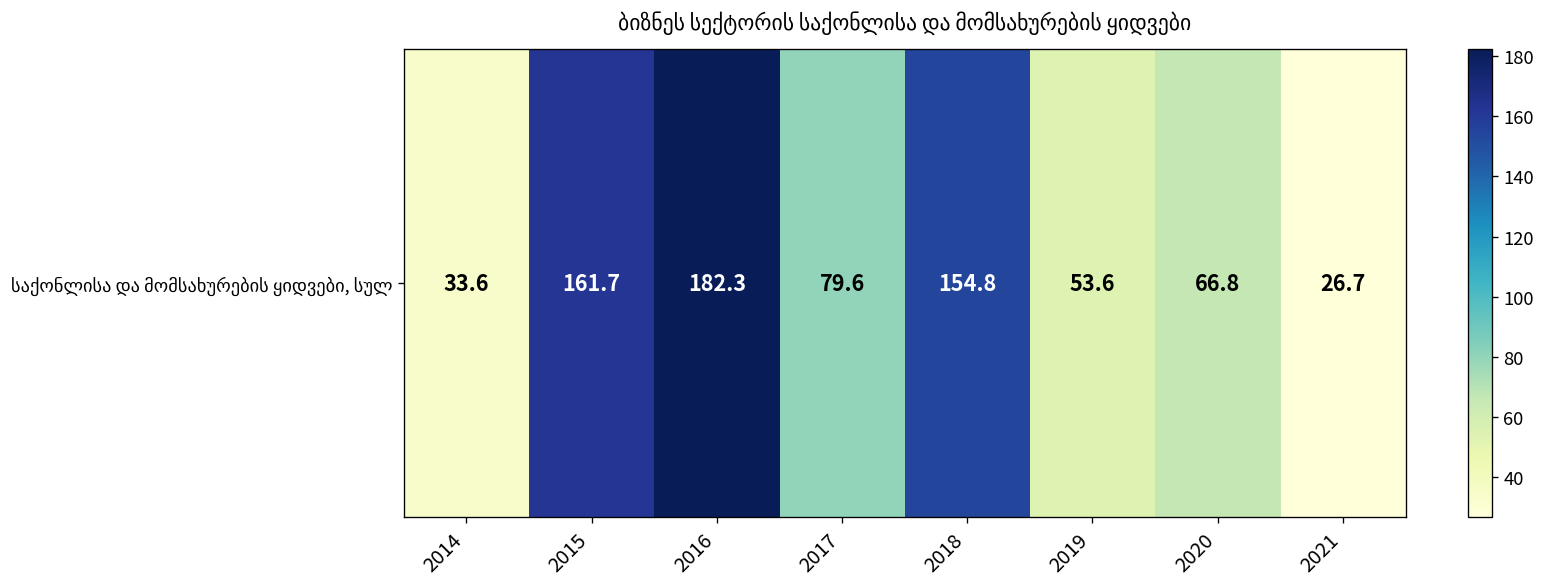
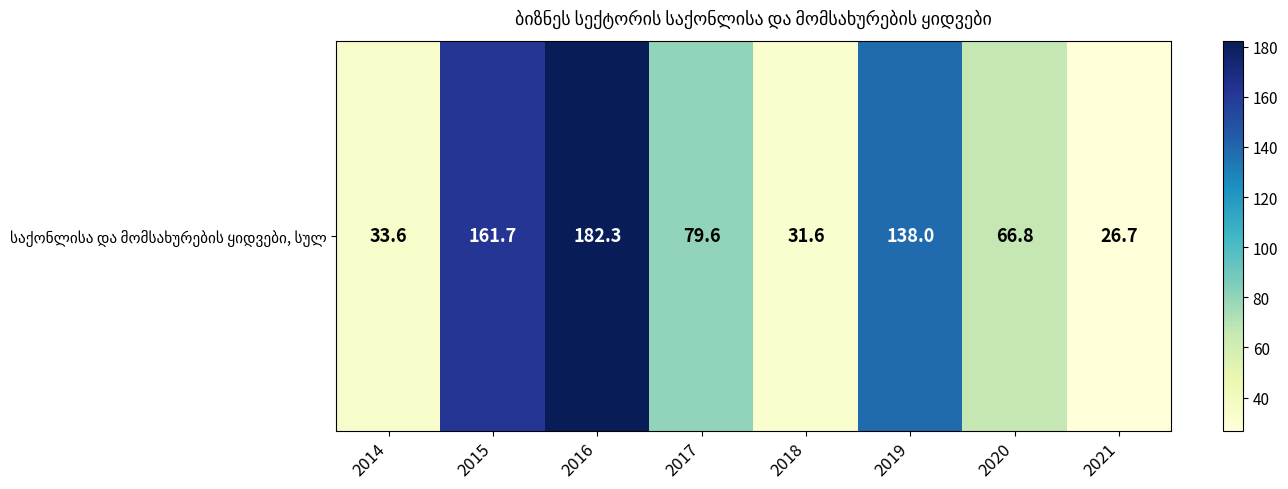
საქონლისა და მომსახურების ყიდვები, სულ, 2018: 154.8 -> 31.6
საქონლისა და მომსახურების ყიდვები, სულ, 2019: 53.6 -> 138.0
